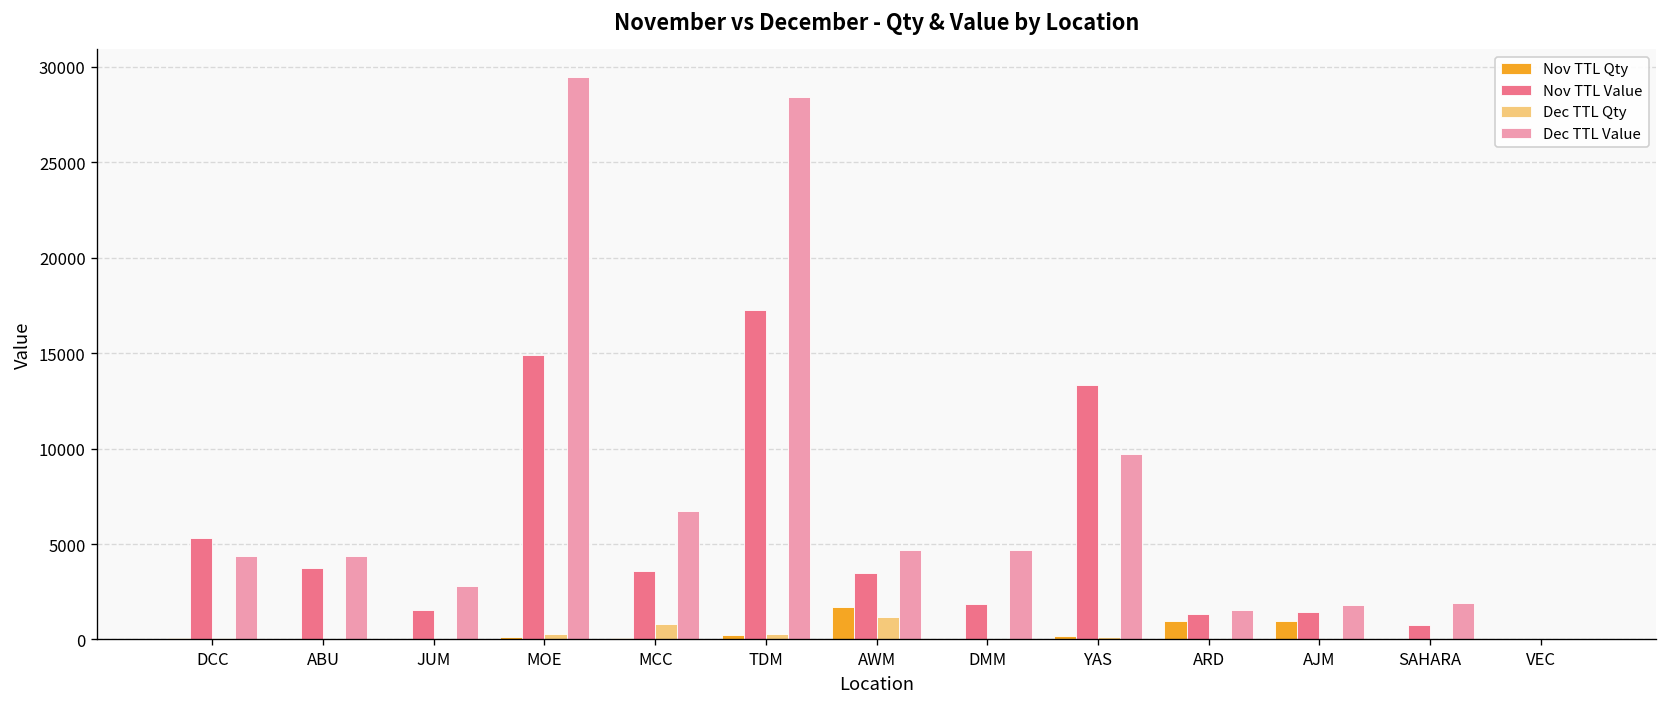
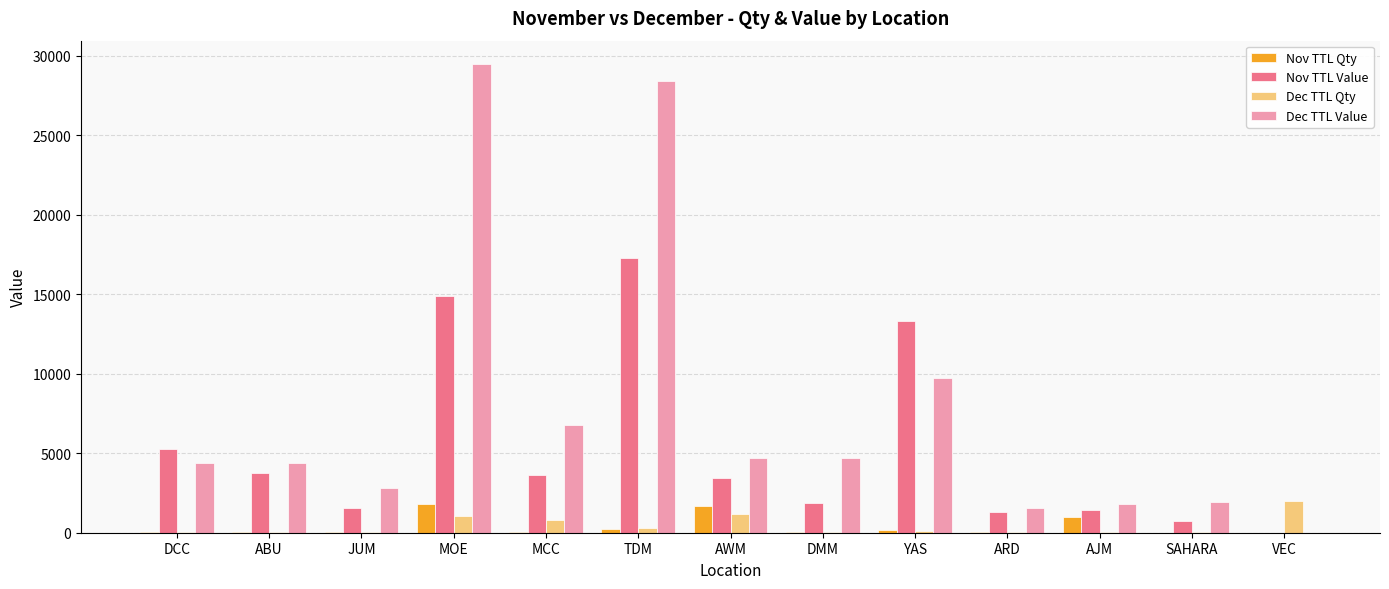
Nov TTL Qty, MOE: 200 -> 1800
Dec TTL Qty, MOE: 300 -> 1100
Nov TTL Qty, ARD: 1000 -> 0
Dec TTL Qty, VEC: 0 -> 2000
